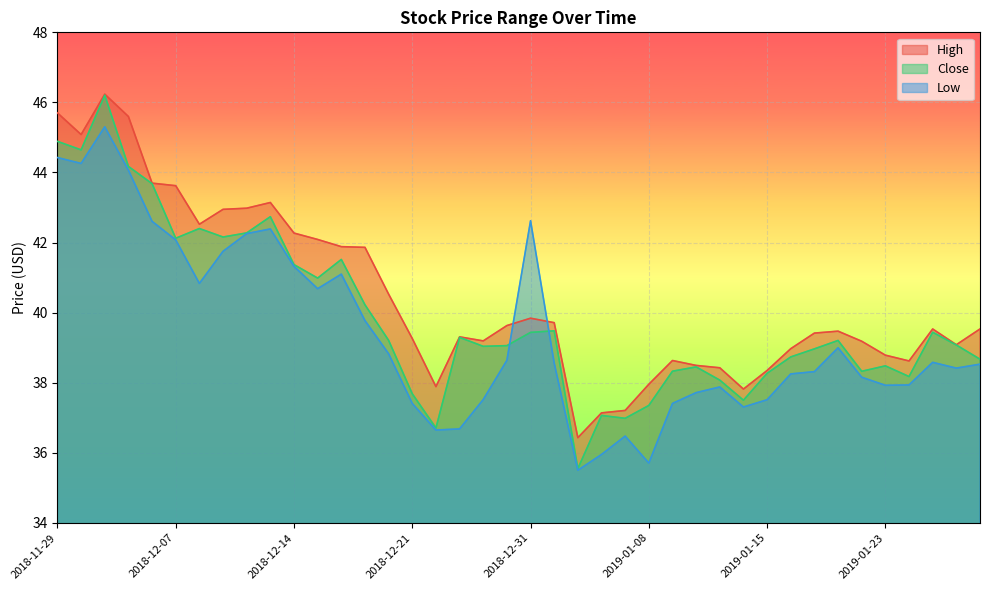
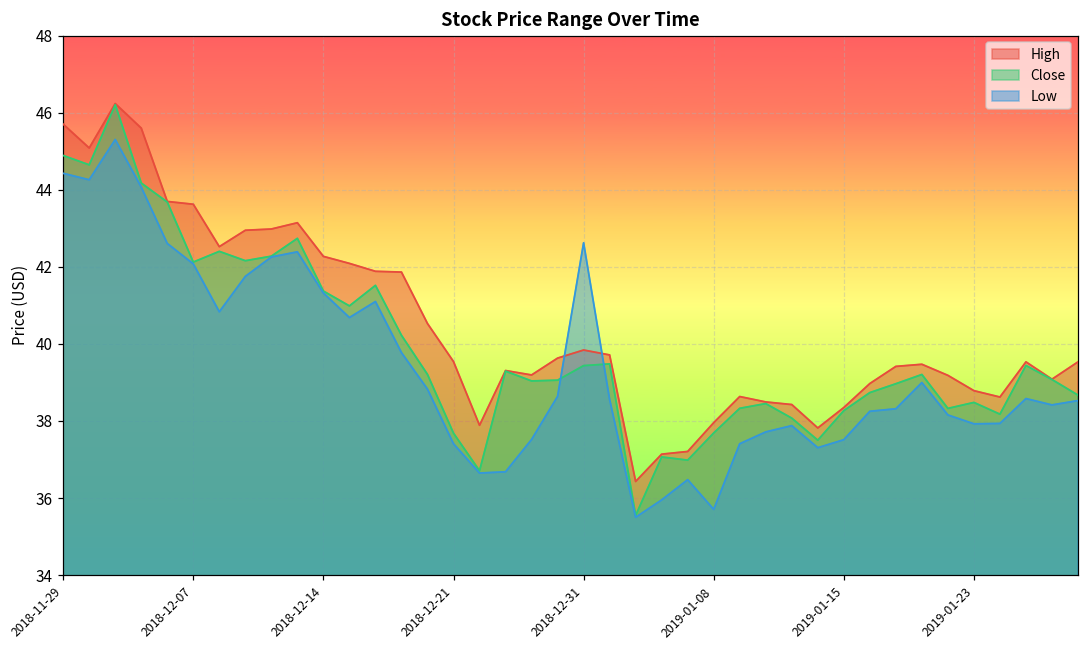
High, 2018-12-21: 39.3 -> 39.5
Close, 2019-01-08: 37.4 -> 37.7
